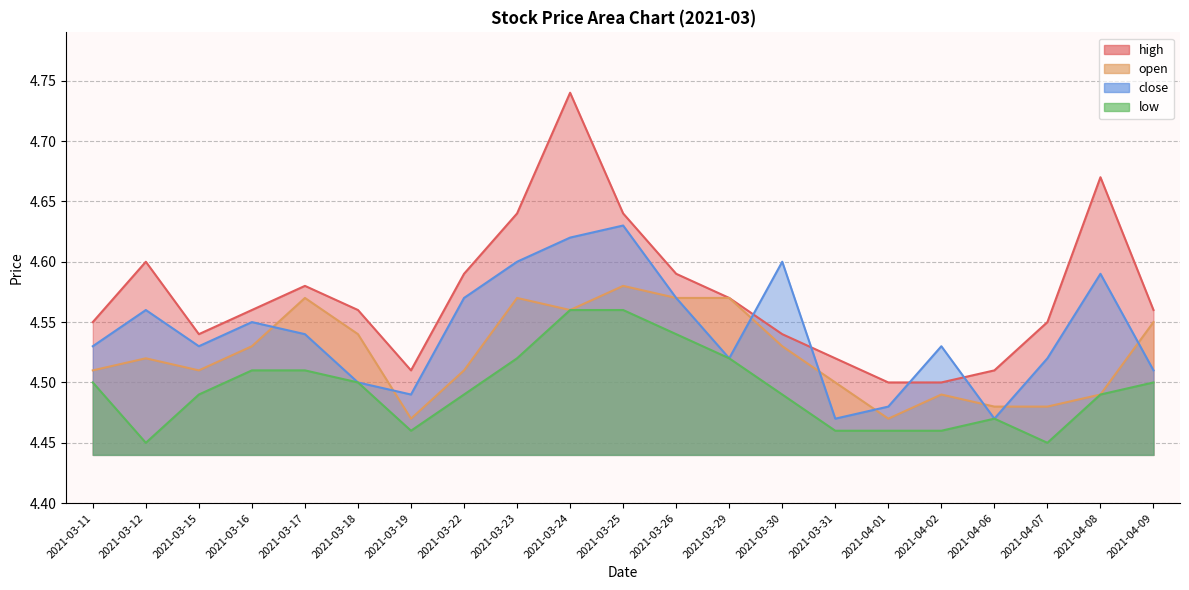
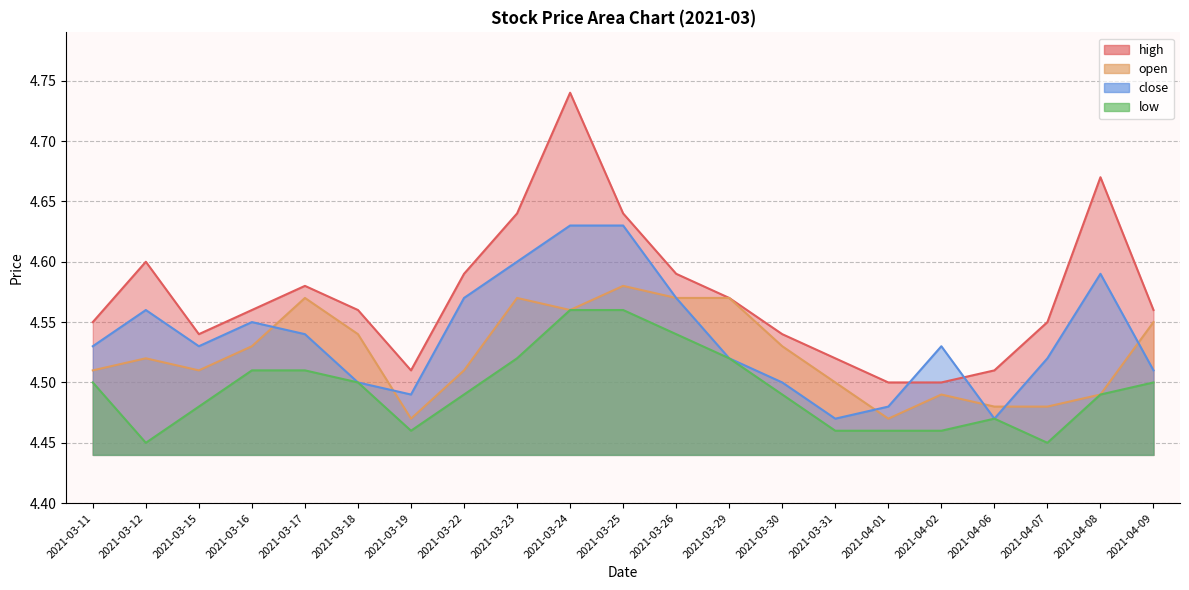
low, 2021-03-15: 4.49 -> 4.48
close, 2021-03-24: 4.62 -> 4.63
close, 2021-03-30: 4.6 -> 4.5
